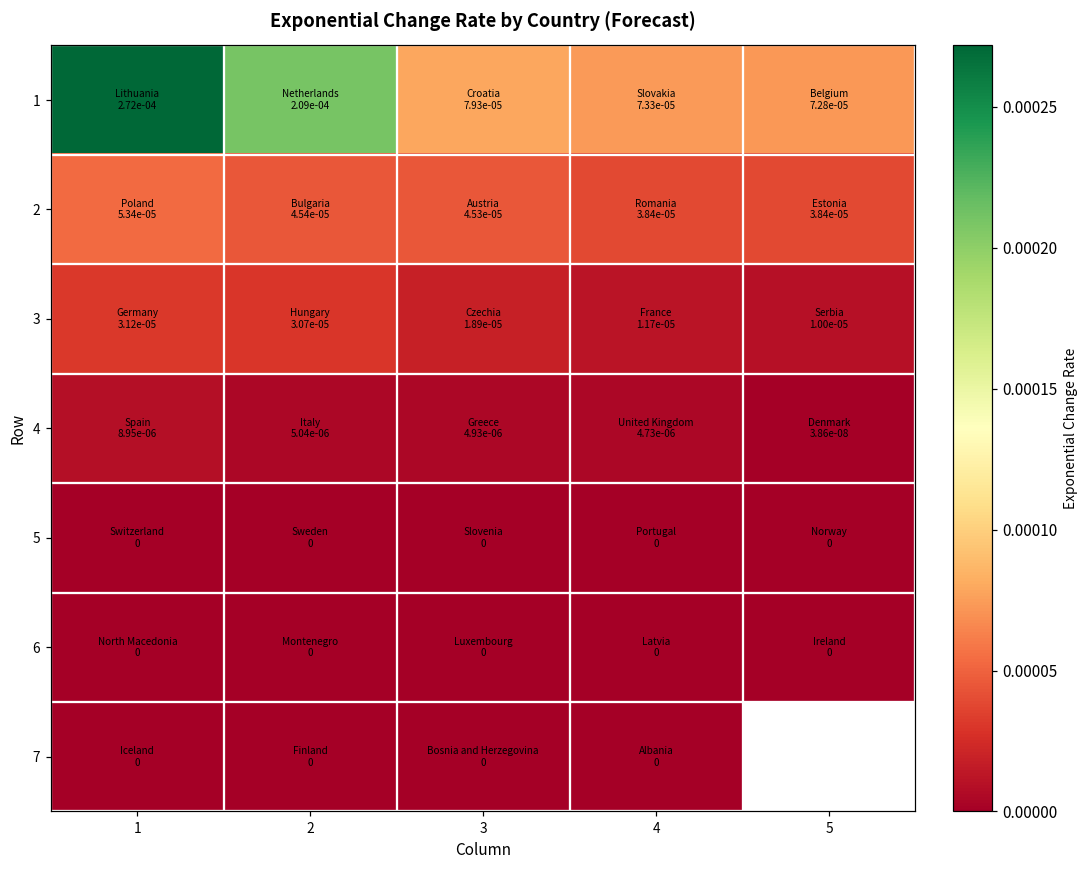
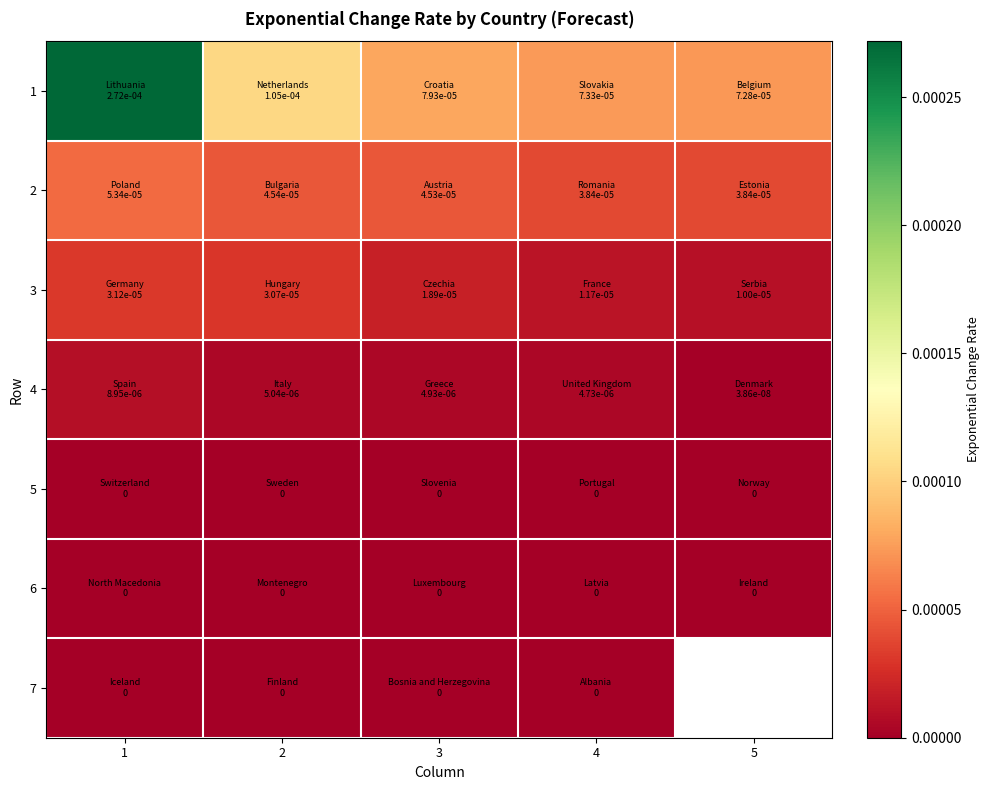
1, 2: 2.09e-04 -> 1.05e-04
